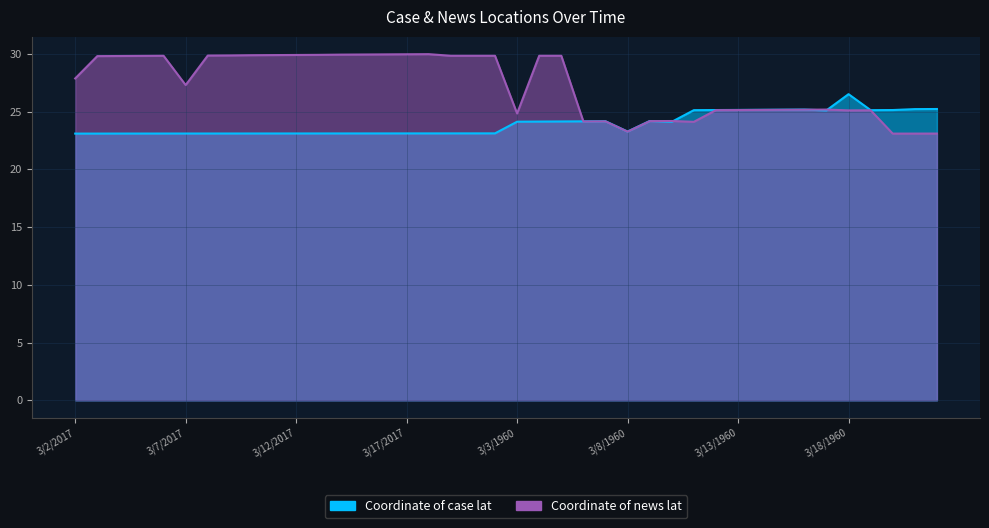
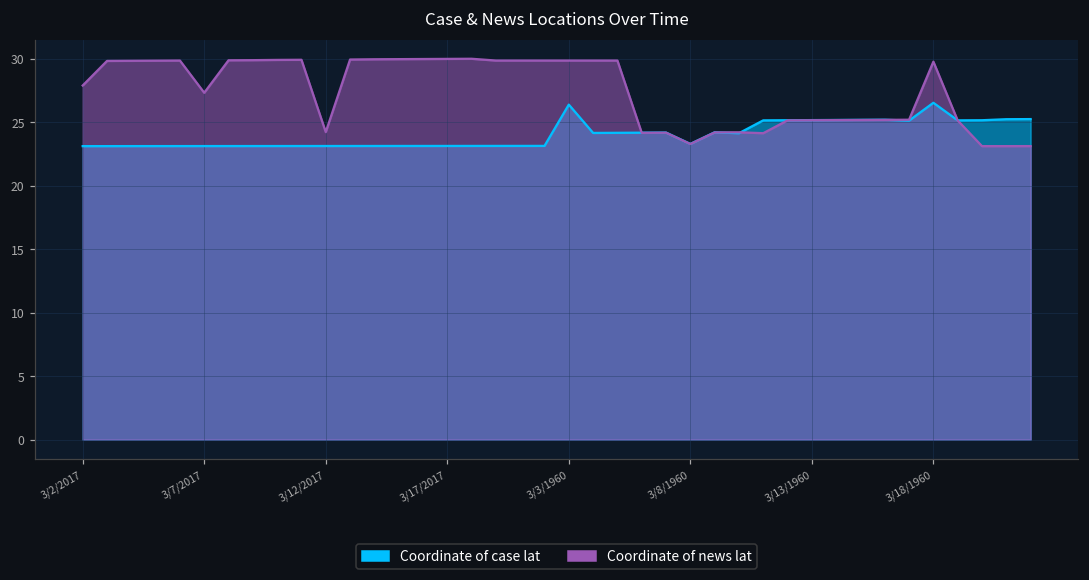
Coordinate of news lat, 3/12/2017: 29.9 -> 24.2
Coordinate of case lat, 3/3/1960: 24.1 -> 26.4
Coordinate of news lat, 3/3/1960: 24.8 -> 29.8
Coordinate of news lat, 3/18/1960: 25.1 -> 29.8
